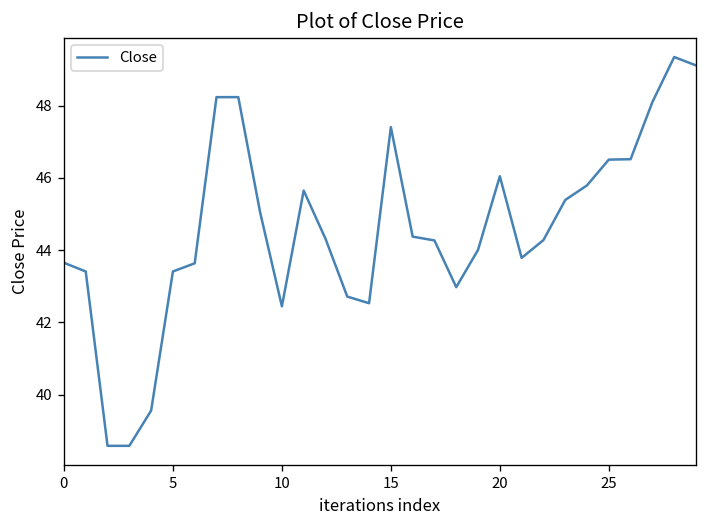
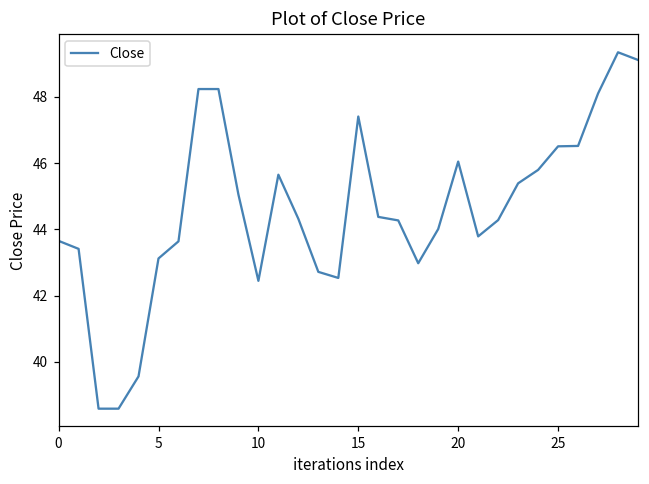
5: 43.4 -> 43.1
